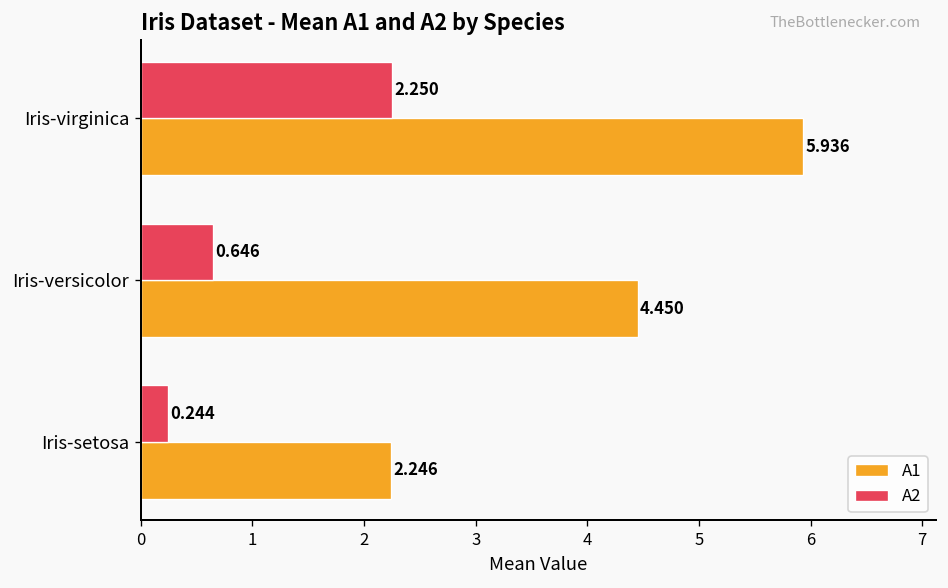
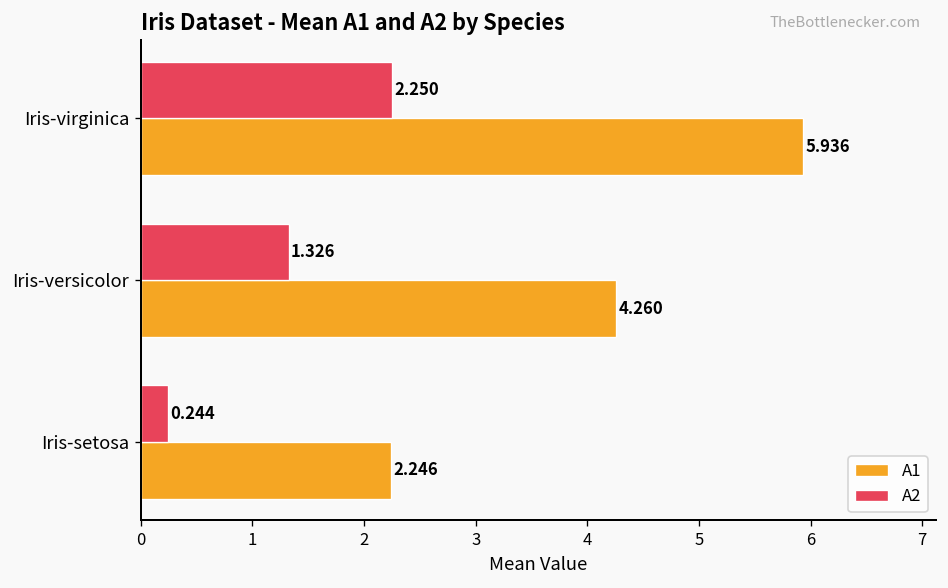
A2, Iris-versicolor: 0.646 -> 1.326
A1, Iris-versicolor: 4.450 -> 4.260
